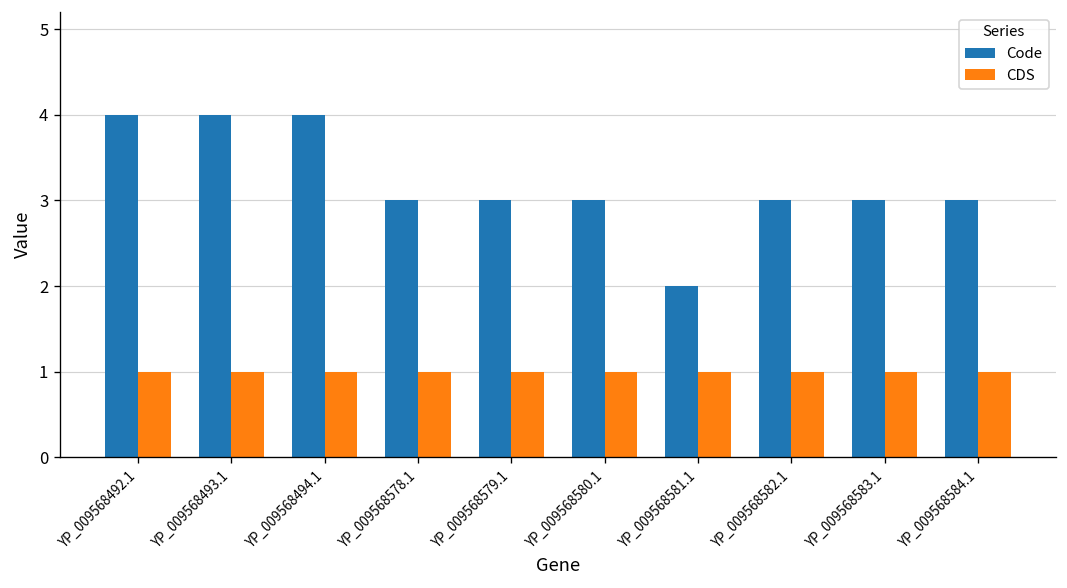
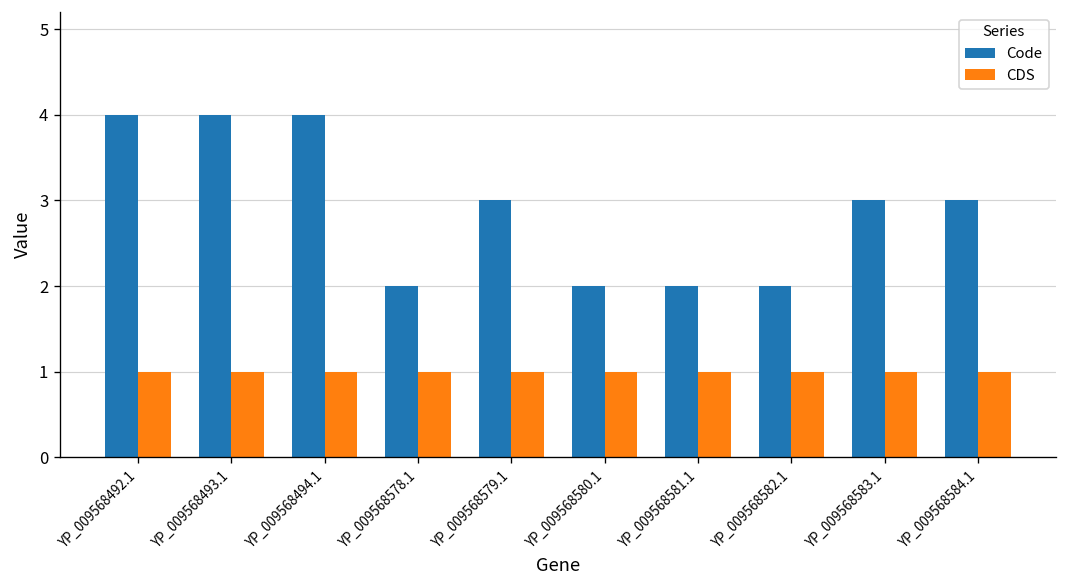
Code, YP_009568578.1: 3 -> 2
Code, YP_009568580.1: 3 -> 2
Code, YP_009568582.1: 3 -> 2
